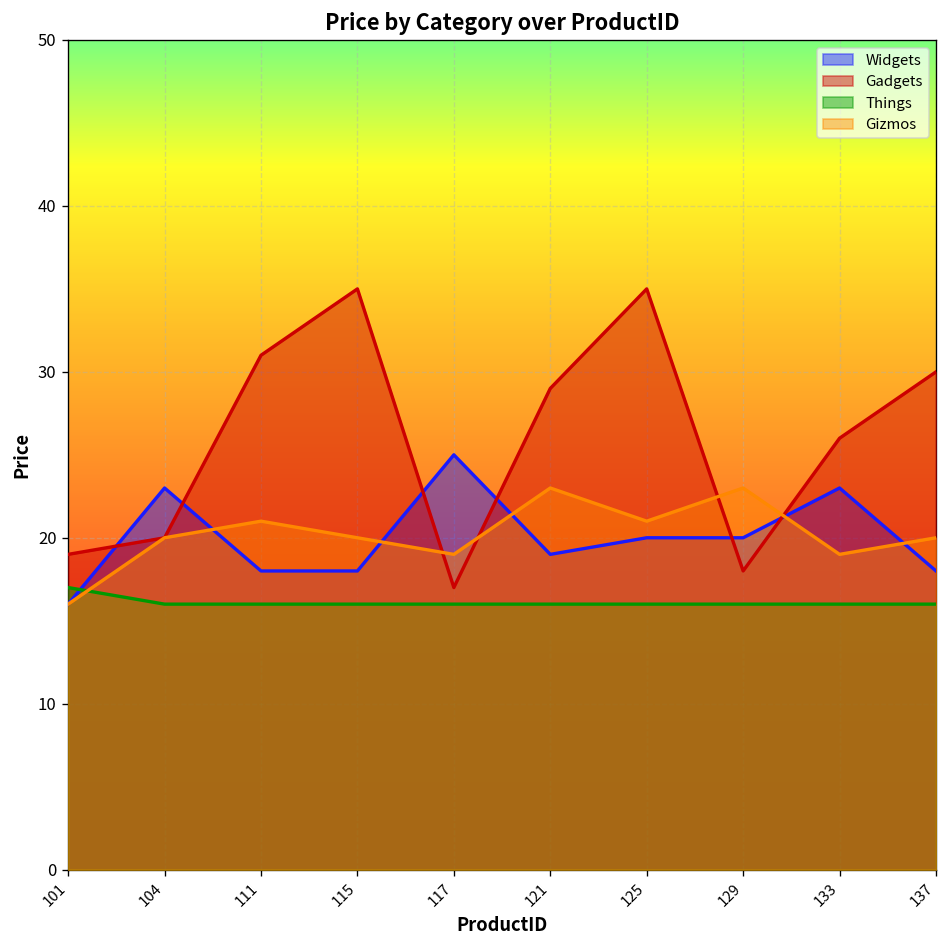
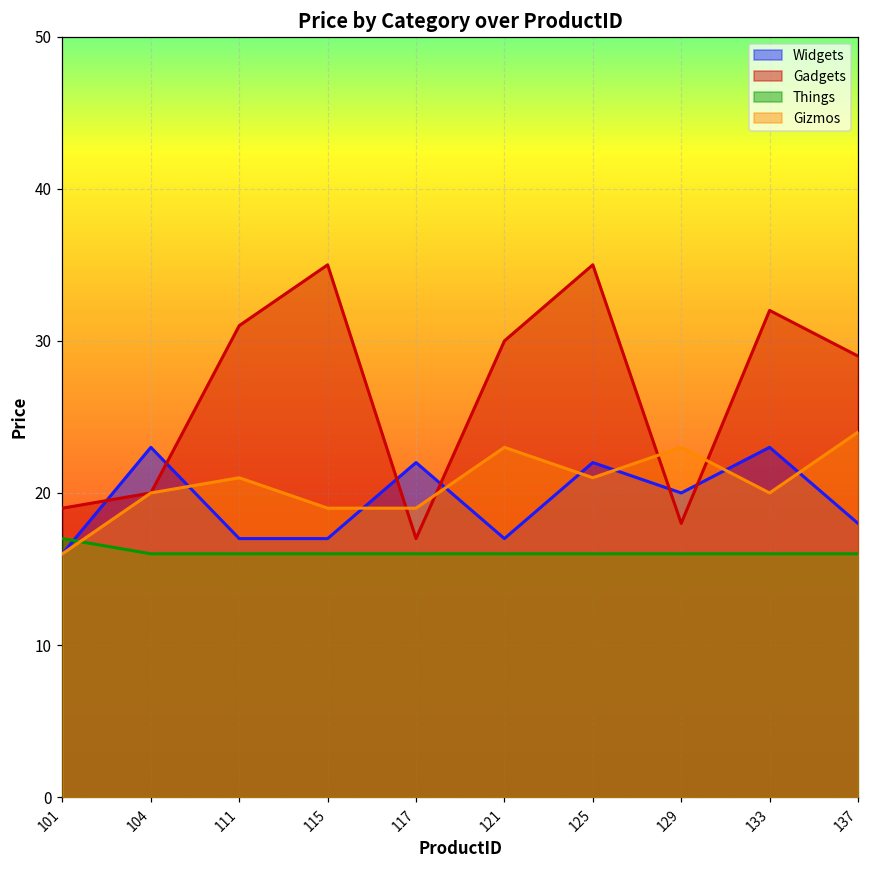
Widgets, 111: 18 -> 17
Widgets, 115: 18 -> 17
Gizmos, 115: 20 -> 19
Widgets, 117: 25 -> 22
Widgets, 121: 19 -> 17
Gadgets, 121: 29 -> 30
Widgets, 125: 20 -> 22
Gadgets, 133: 26 -> 32
Gizmos, 133: 19 -> 20
Gadgets, 137: 30 -> 29
Gizmos, 137: 20 -> 24
